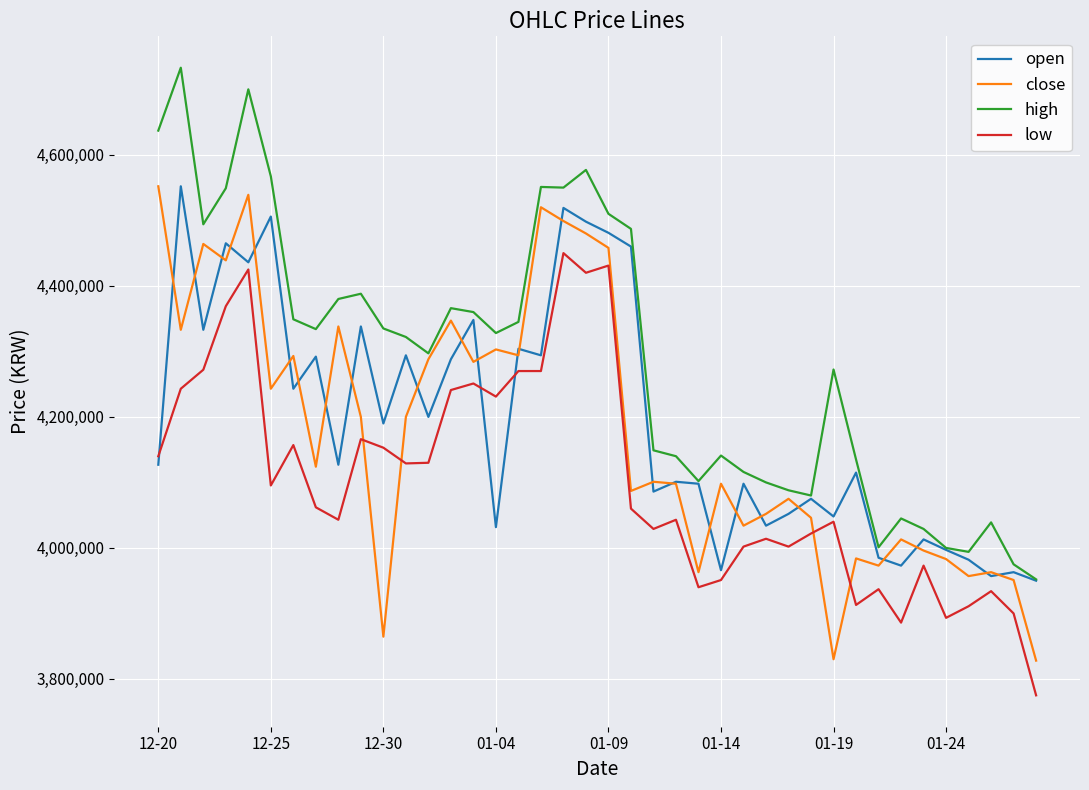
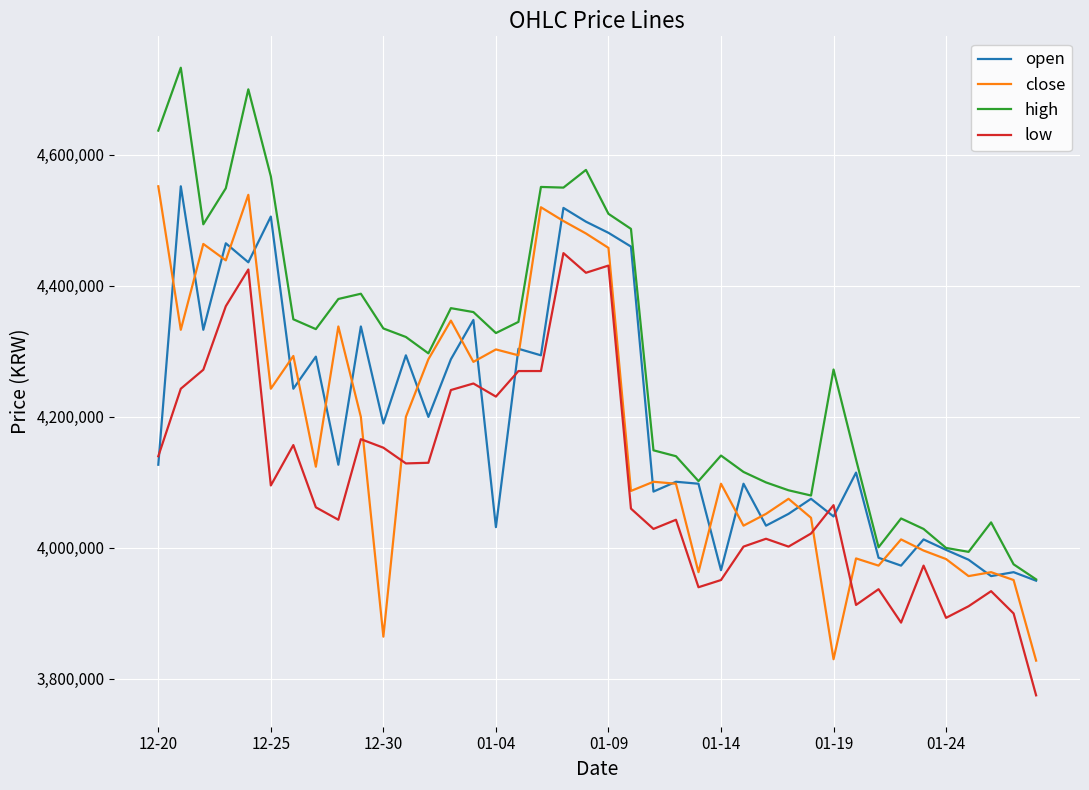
low, 01-19: 4,040,000 -> 4,070,000
